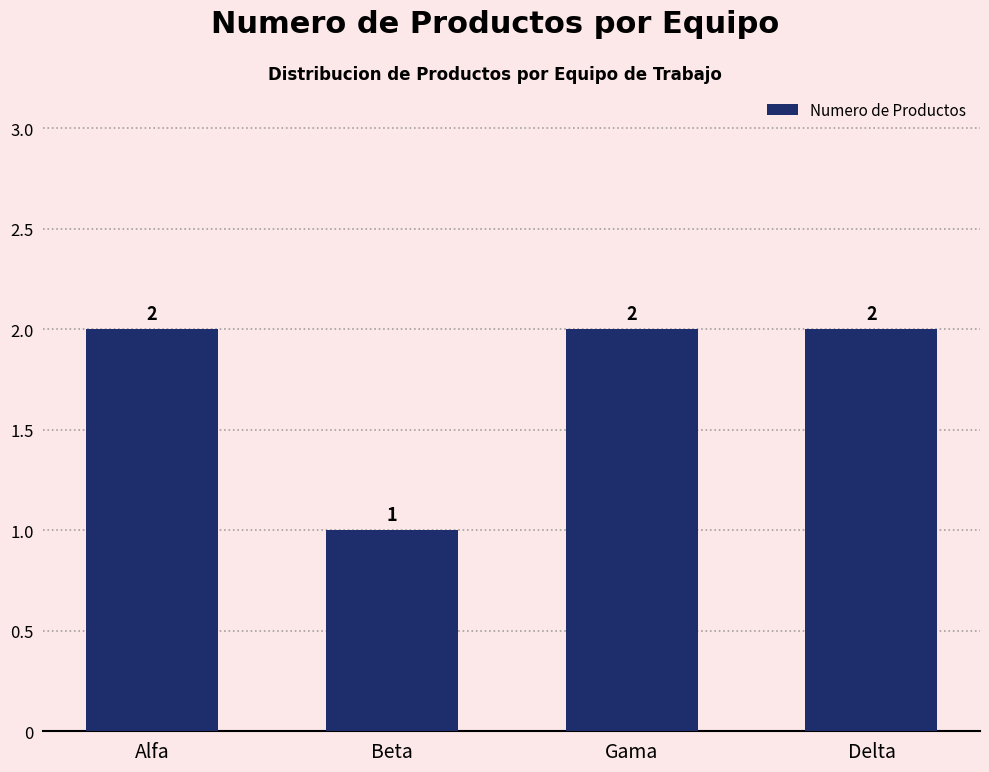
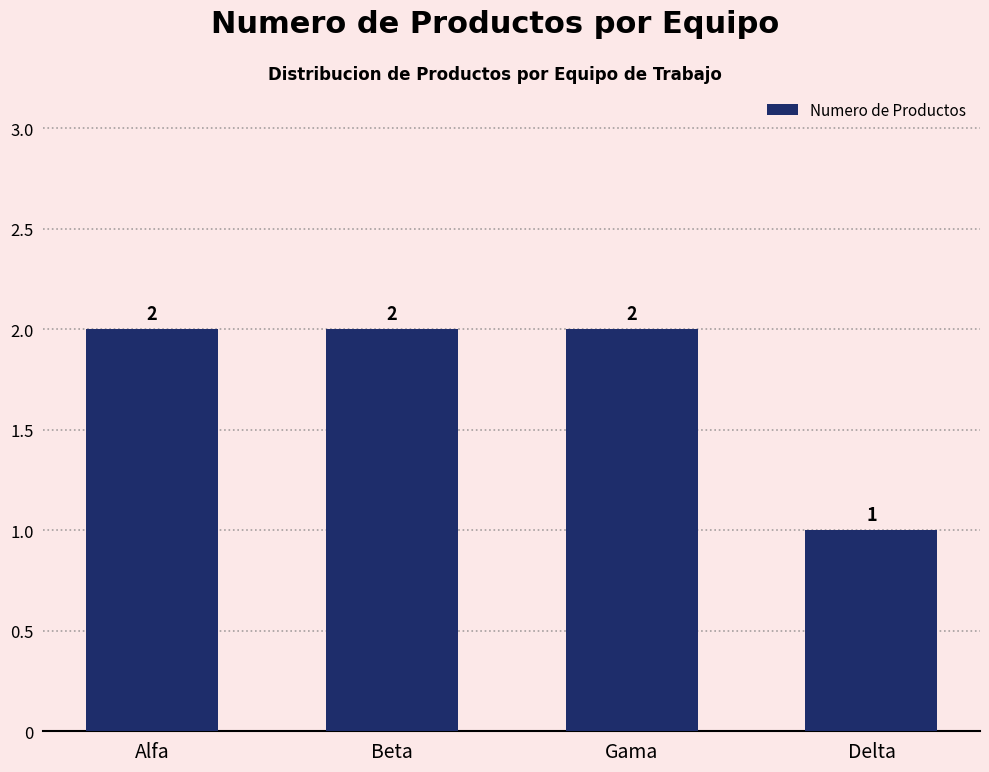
Beta: 1 -> 2
Delta: 2 -> 1
